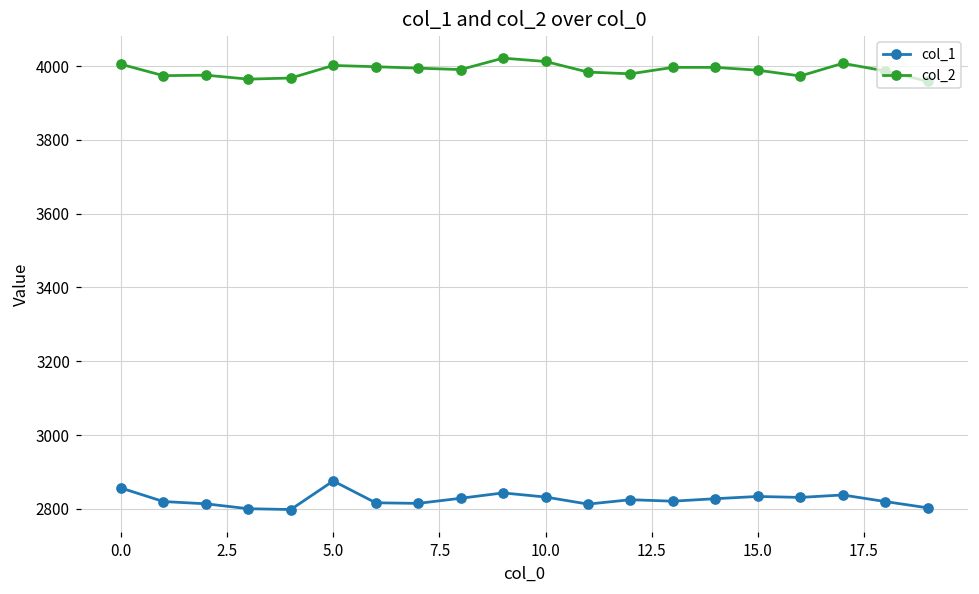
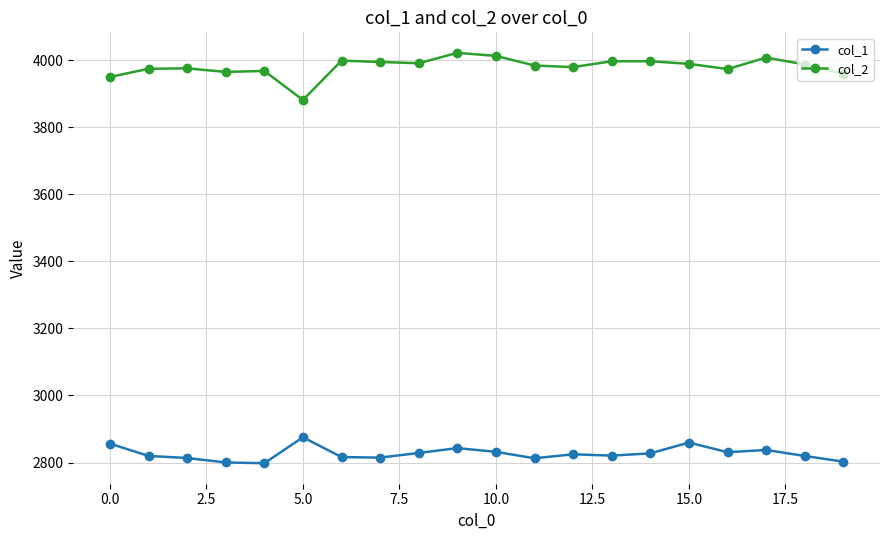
col_2, 0.0: 4010 -> 3950
col_2, 5.0: 4000 -> 3880
col_1, 15.0: 2830 -> 2860
